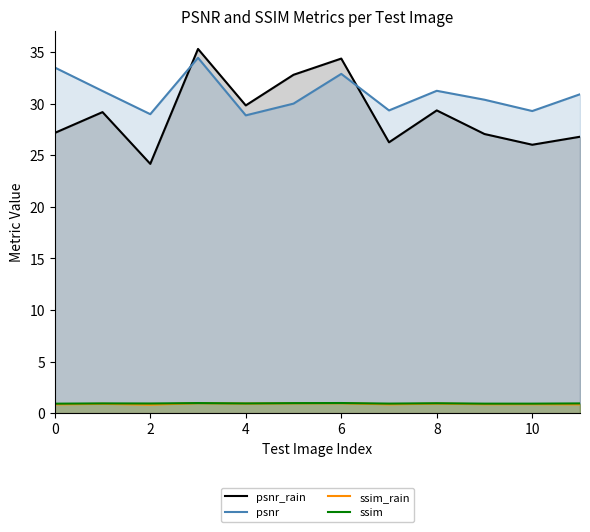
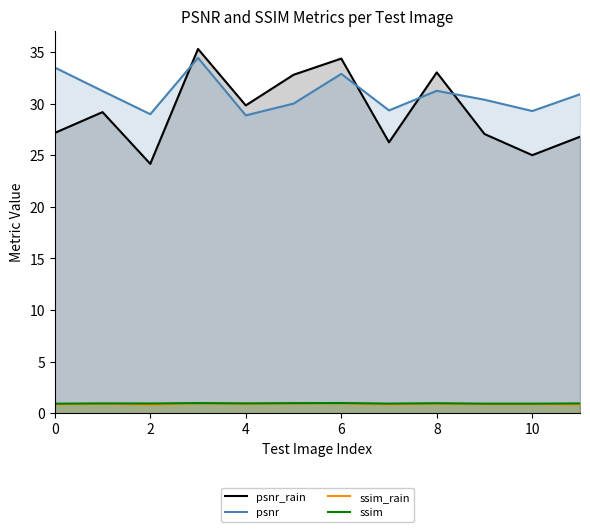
psnr_rain, 8: 29.3 -> 33.0
psnr_rain, 10: 26.0 -> 25.0
